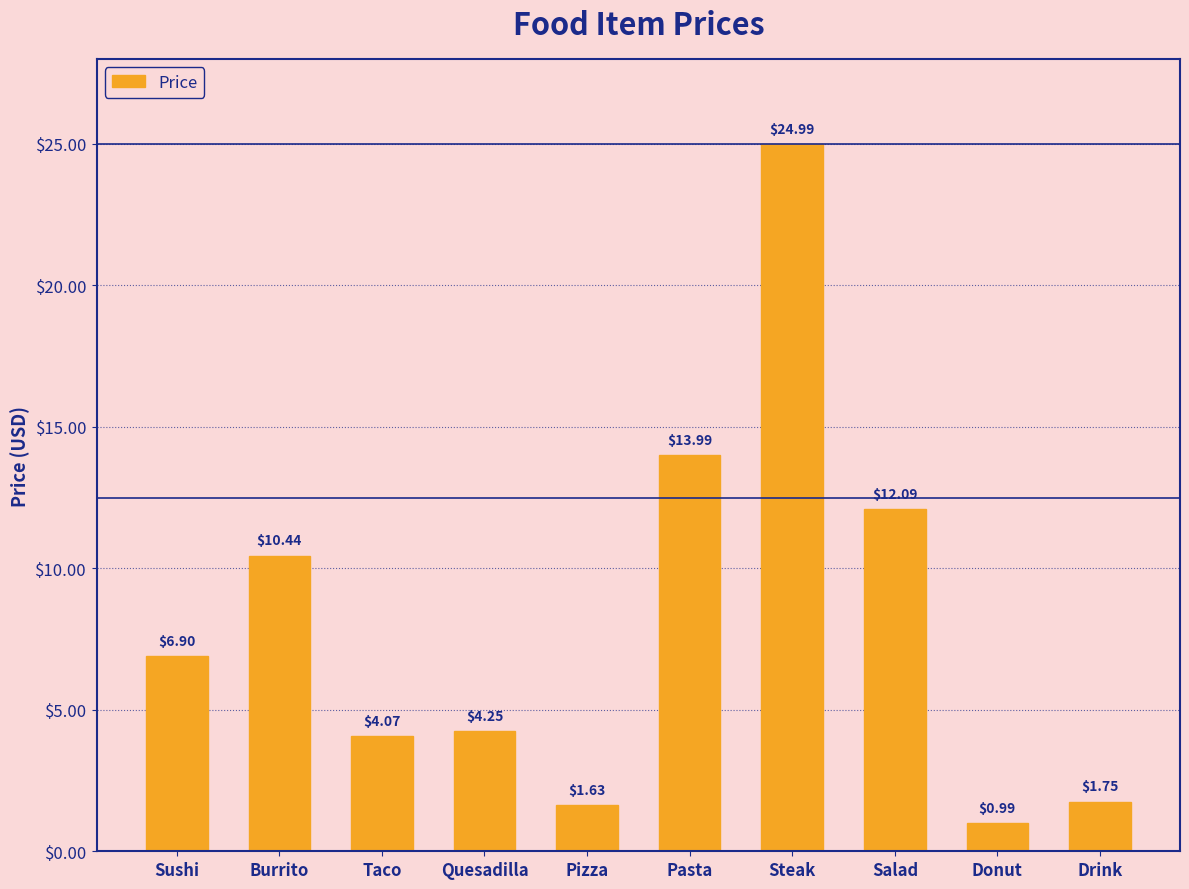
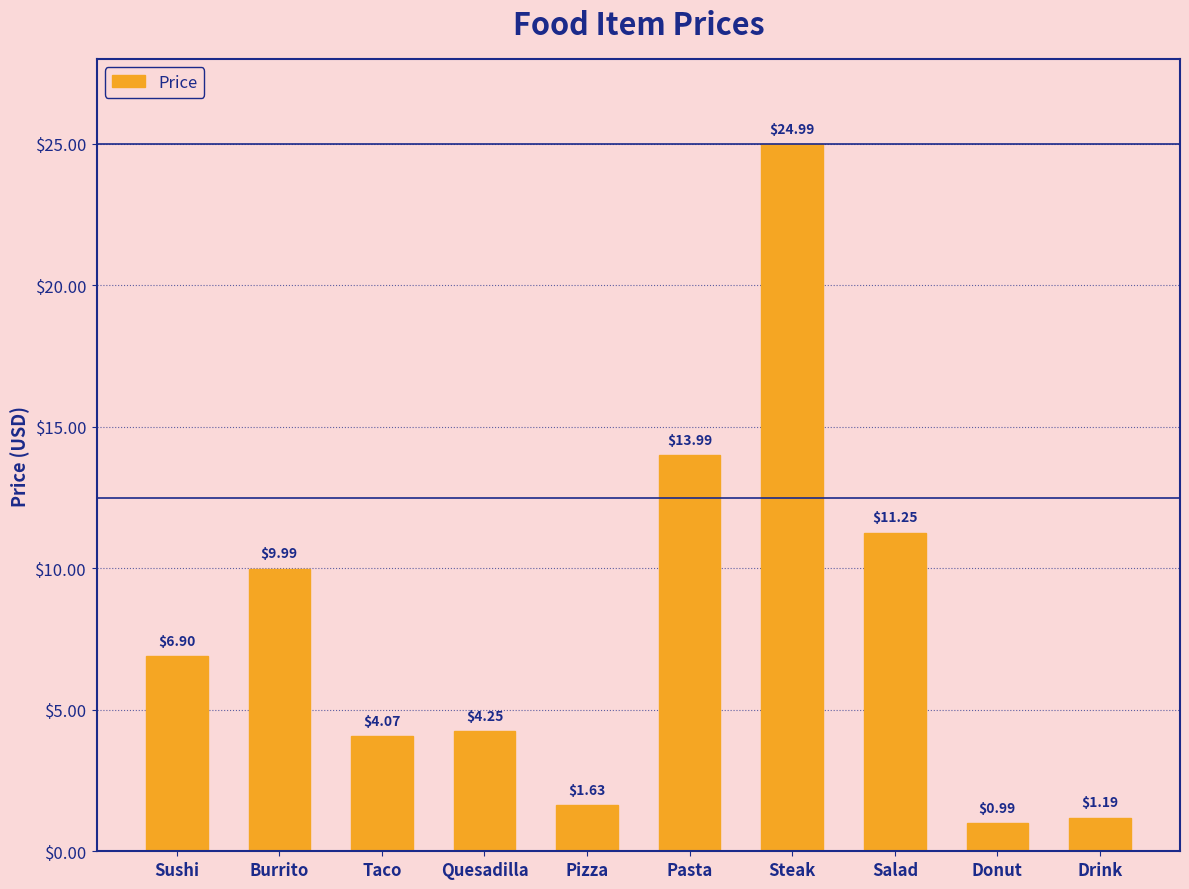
Burrito: $10.44 -> $9.99
Salad: $12.09 -> $11.25
Drink: $1.75 -> $1.19
